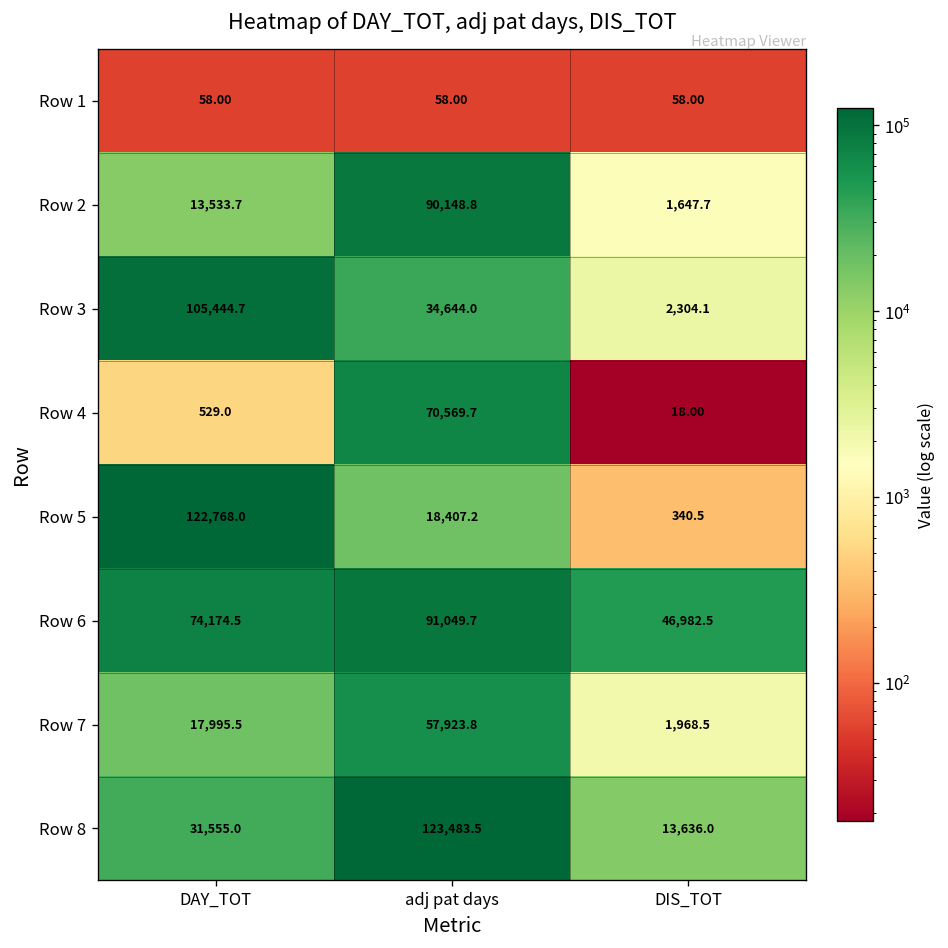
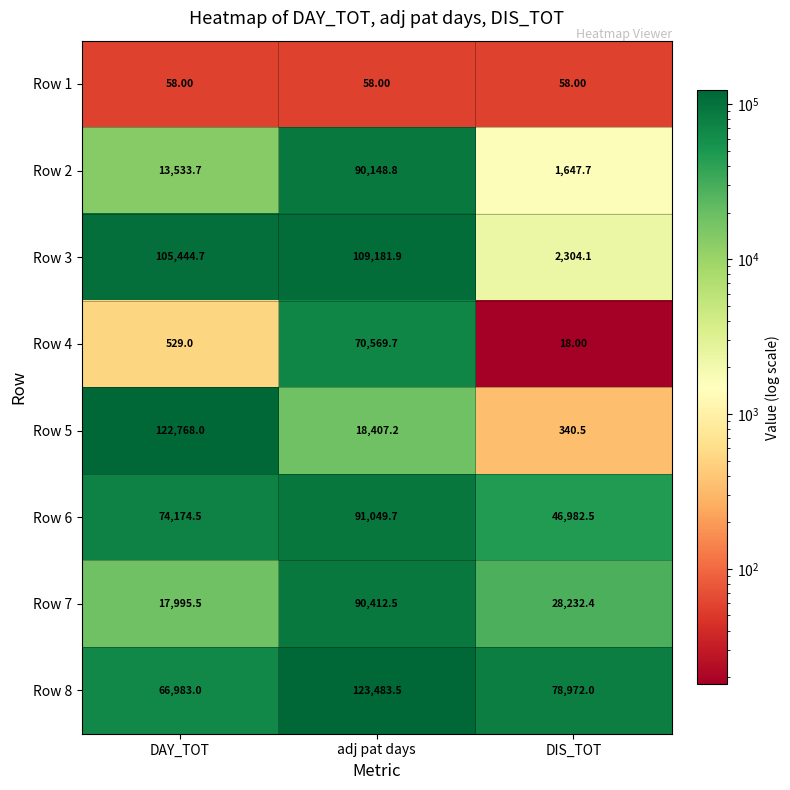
Row 3, adj pat days: 34,644.0 -> 109,181.9
Row 7, adj pat days: 57,923.8 -> 90,412.5
Row 7, DIS_TOT: 1,968.5 -> 28,232.4
Row 8, DAY_TOT: 31,555.0 -> 66,983.0
Row 8, DIS_TOT: 13,636.0 -> 78,972.0
